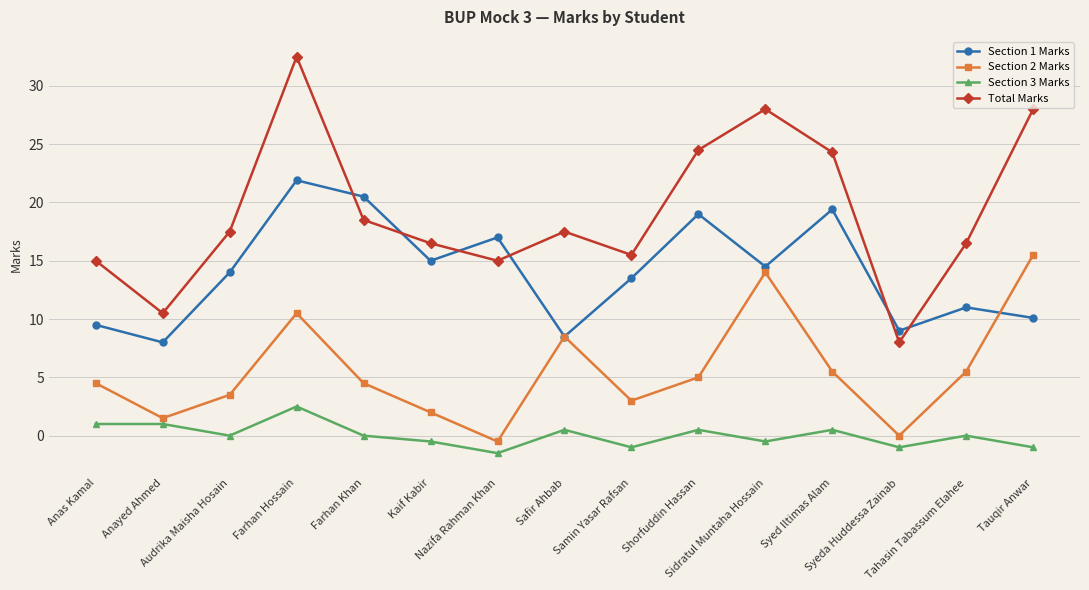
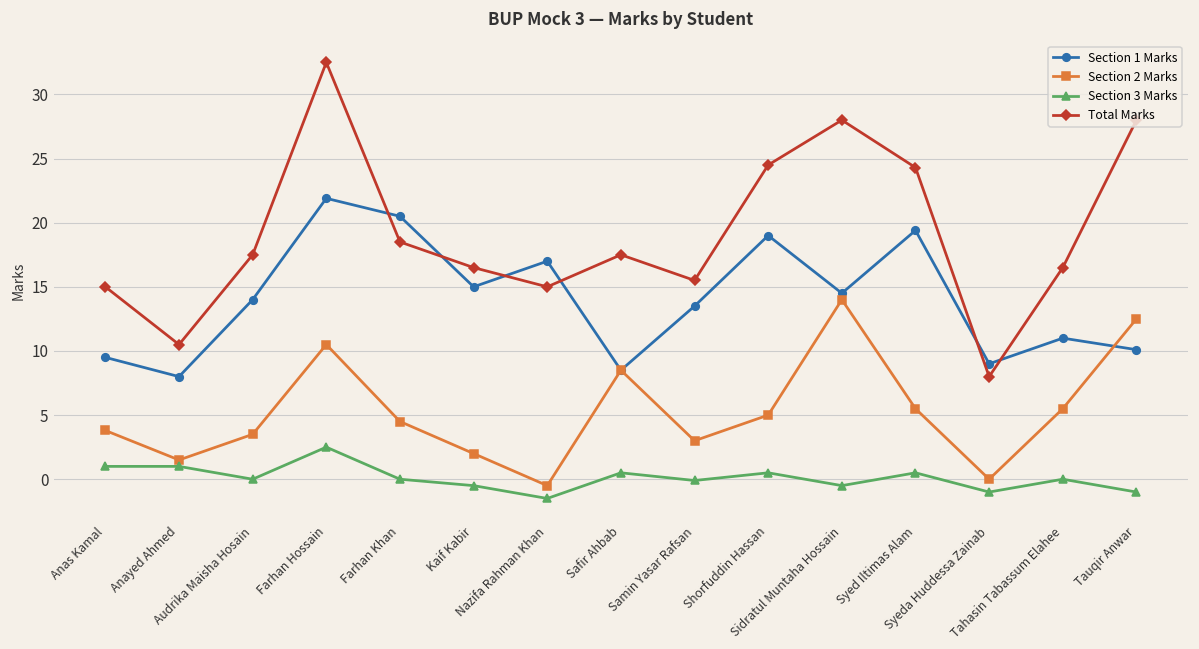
Section 2 Marks, Anas Kamal: 4.5 -> 3.8
Section 3 Marks, Samin Yasar Rafsan: -1.0 -> -0.1
Section 2 Marks, Tauqir Anwar: 15.5 -> 12.5
